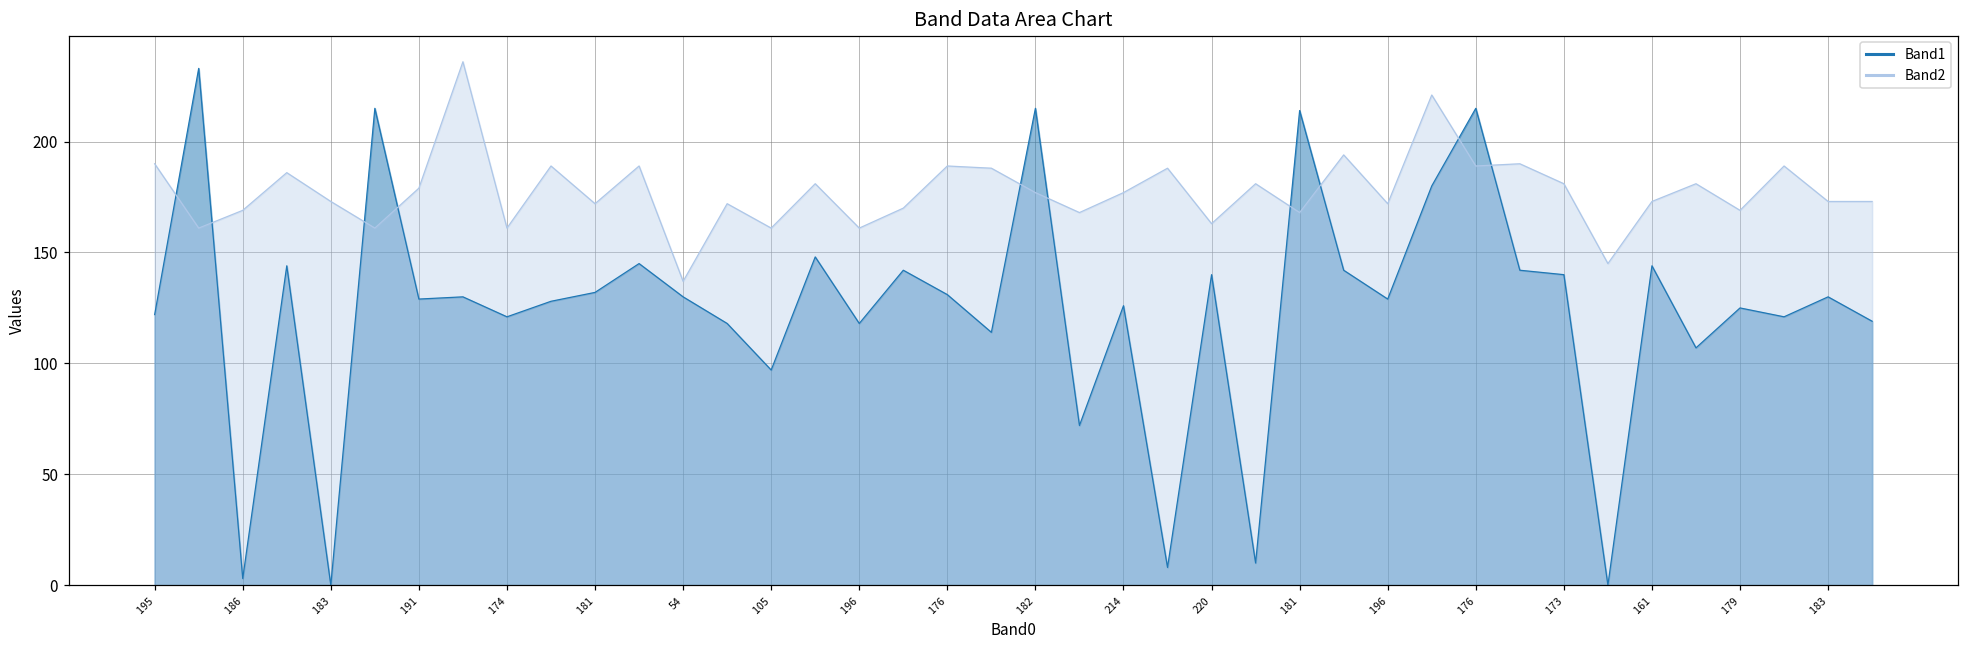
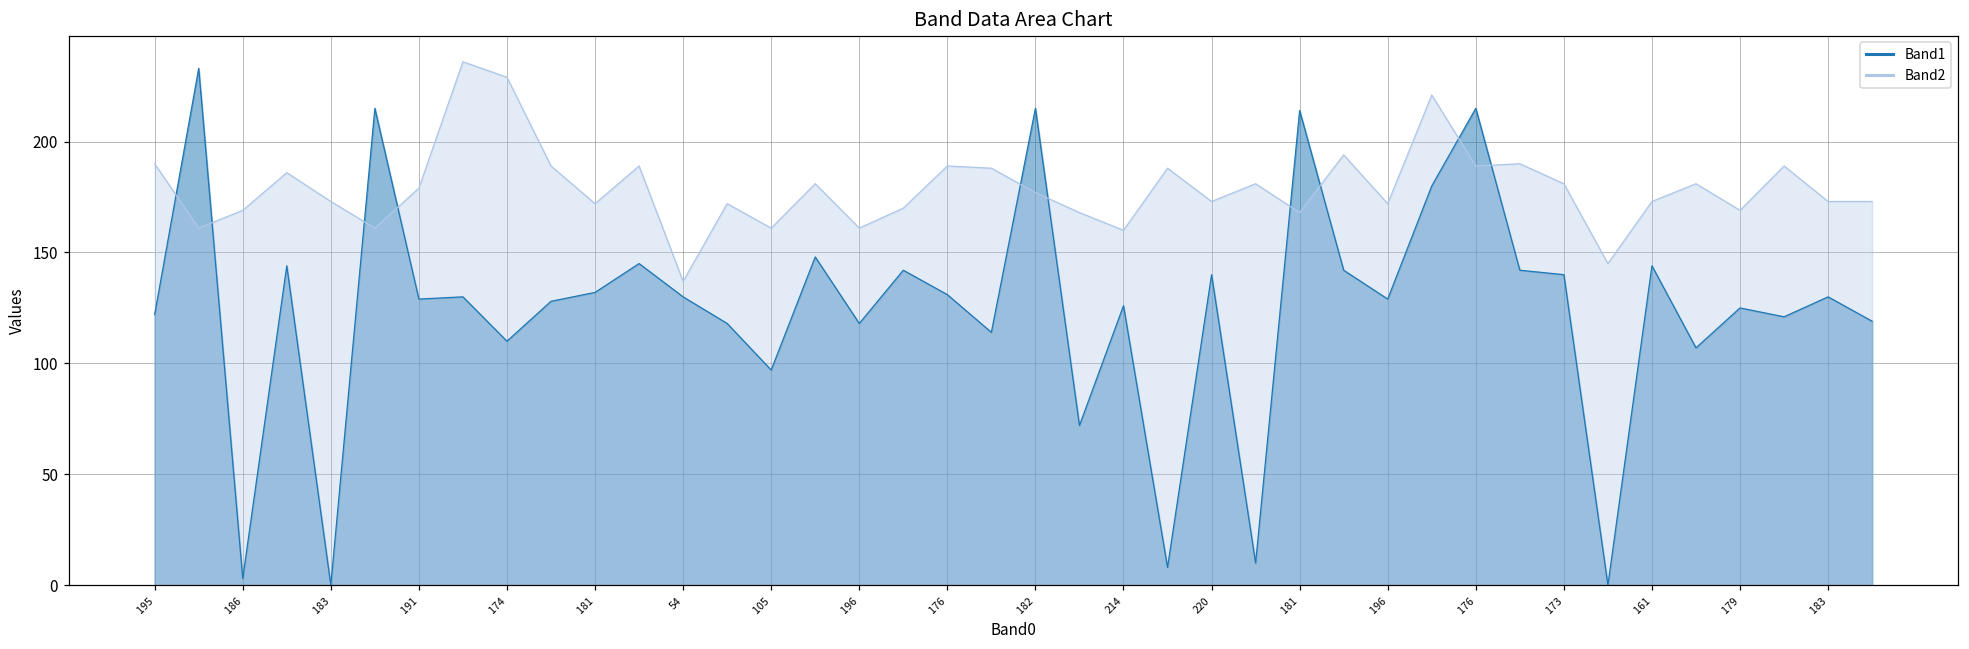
Band1, 174: 121 -> 110
Band2, 174: 161 -> 229
Band2, 214: 177 -> 160
Band2, 220: 163 -> 173
